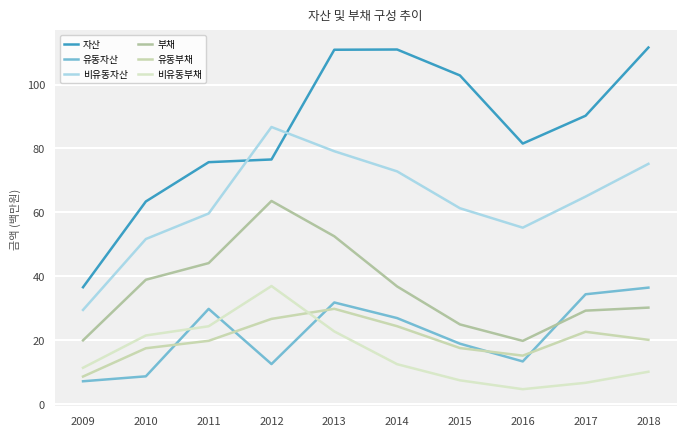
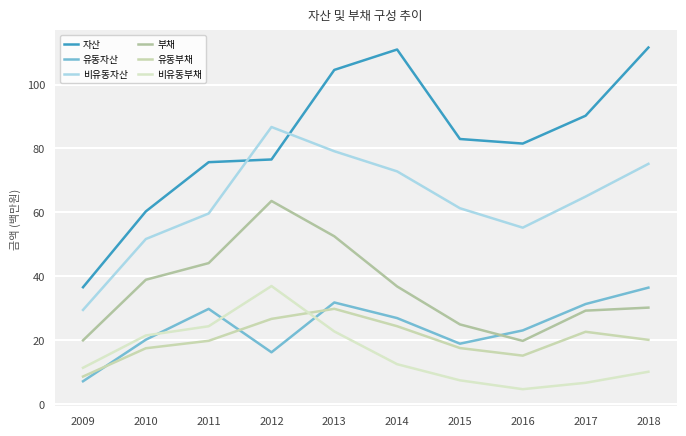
자산, 2010: 63 -> 60
유동자산, 2010: 9 -> 20
유동자산, 2012: 12 -> 16
자산, 2013: 111 -> 105
자산, 2015: 103 -> 83
유동자산, 2016: 13 -> 23
유동자산, 2017: 34 -> 31
